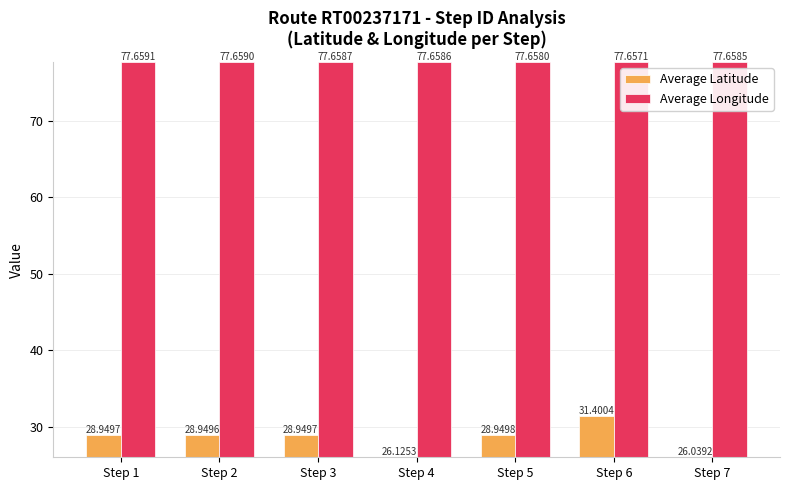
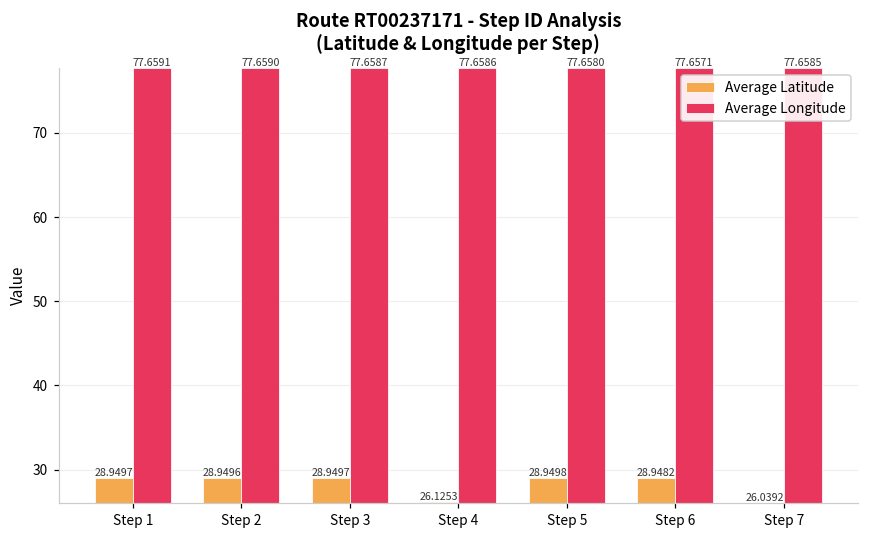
Average Latitude, Step 6: 31.4004 -> 28.9482
